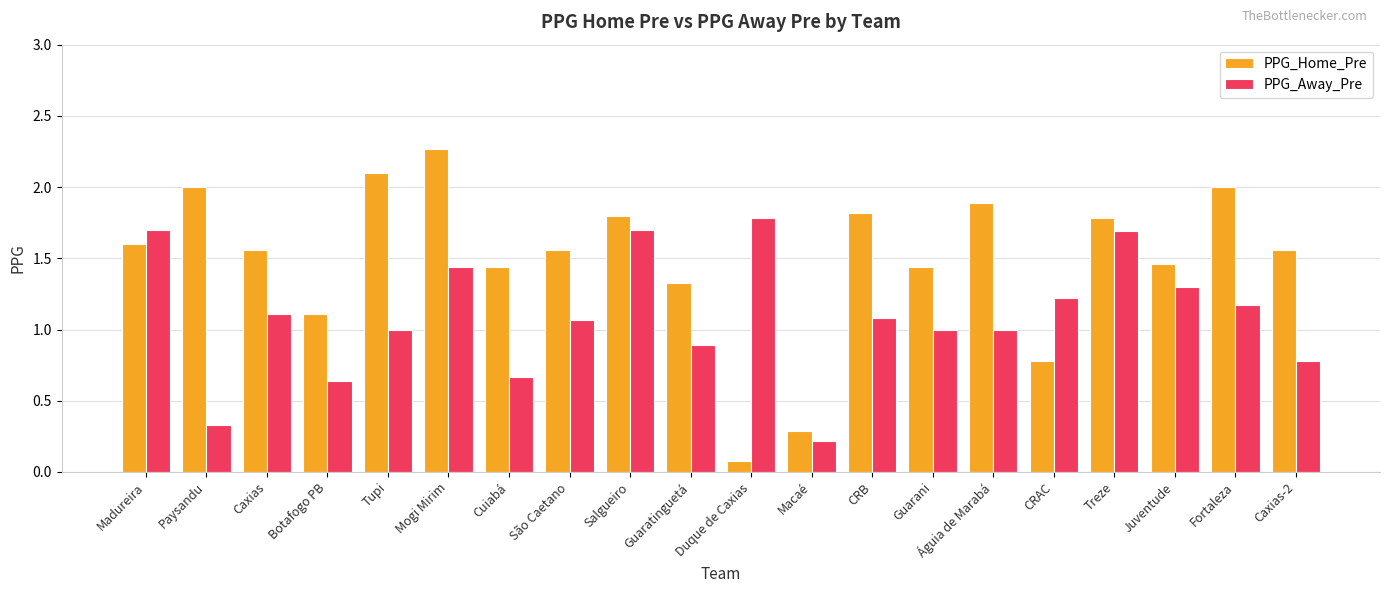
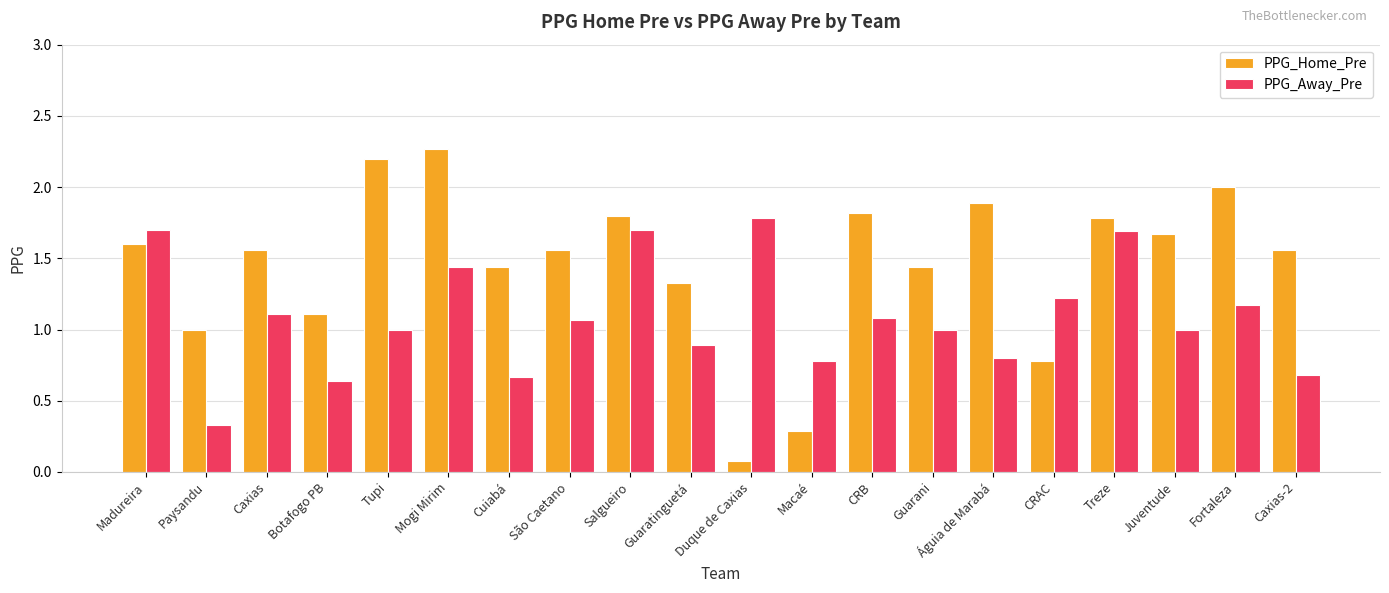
PPG_Home_Pre, Paysandu: 2 -> 1
PPG_Home_Pre, Tupi: 2.1 -> 2.2
PPG_Away_Pre, Macaé: 0.22 -> 0.78
PPG_Away_Pre, Águia de Marabá: 1.0 -> 0.8
PPG_Home_Pre, Juventude: 1.46 -> 1.67
PPG_Away_Pre, Juventude: 1.3 -> 1.0
PPG_Away_Pre, Caxias-2: 0.78 -> 0.68
